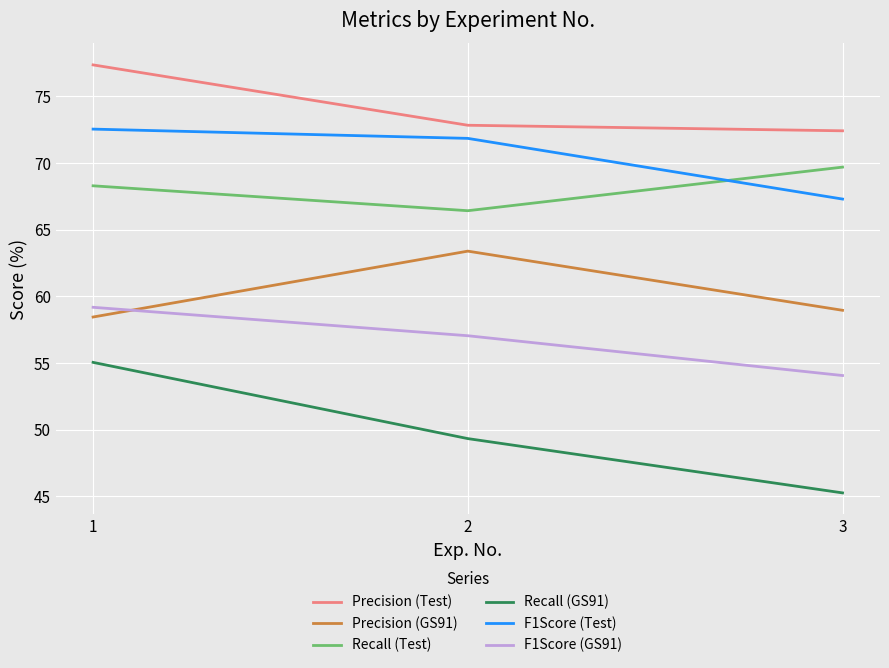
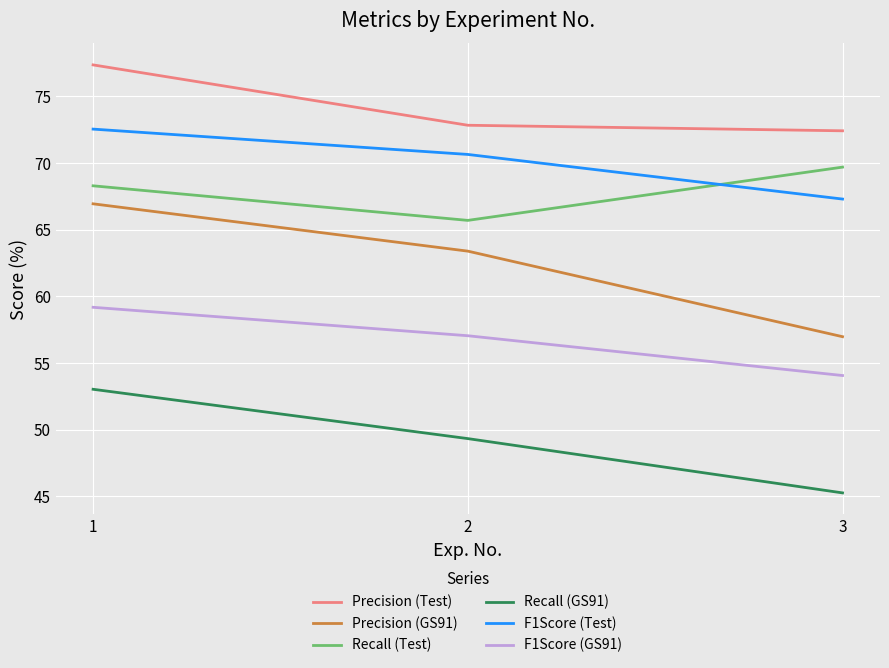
Precision (GS91), 1: 58.4 -> 66.9
Recall (GS91), 1: 55.0 -> 53.0
Recall (Test), 2: 66.4 -> 65.7
F1Score (Test), 2: 71.8 -> 70.6
Precision (GS91), 3: 58.9 -> 57.0
